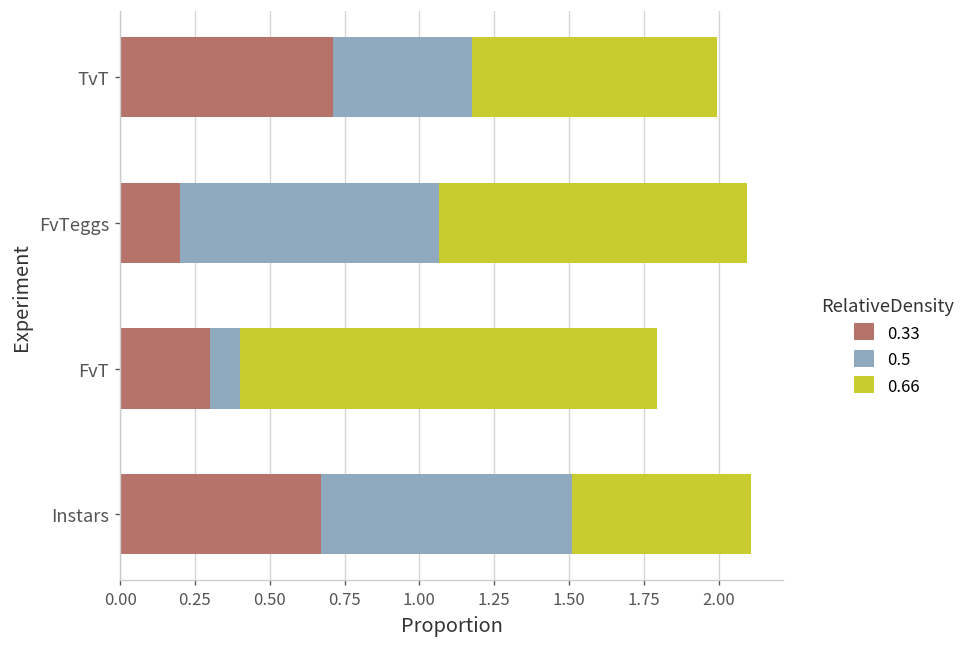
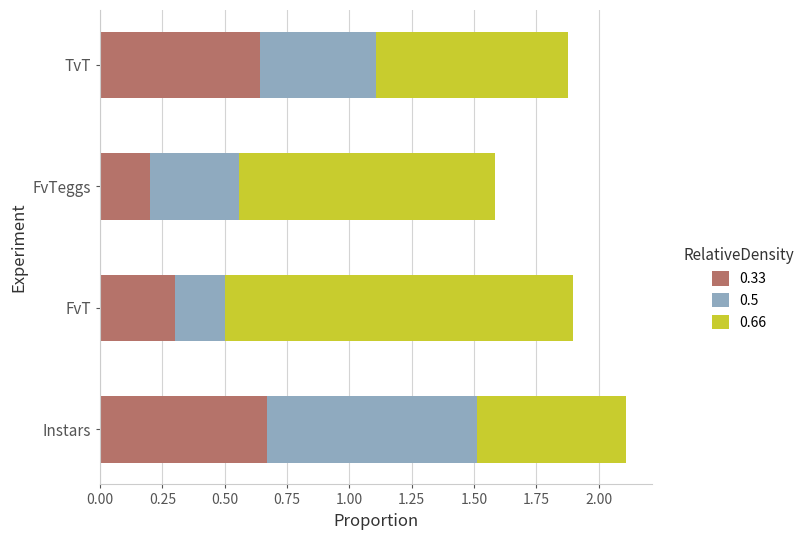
0.33, TvT: 0.71 -> 0.64
0.66, TvT: 0.82 -> 0.77
0.5, FvTeggs: 0.87 -> 0.36
0.5, FvT: 0.1 -> 0.2
